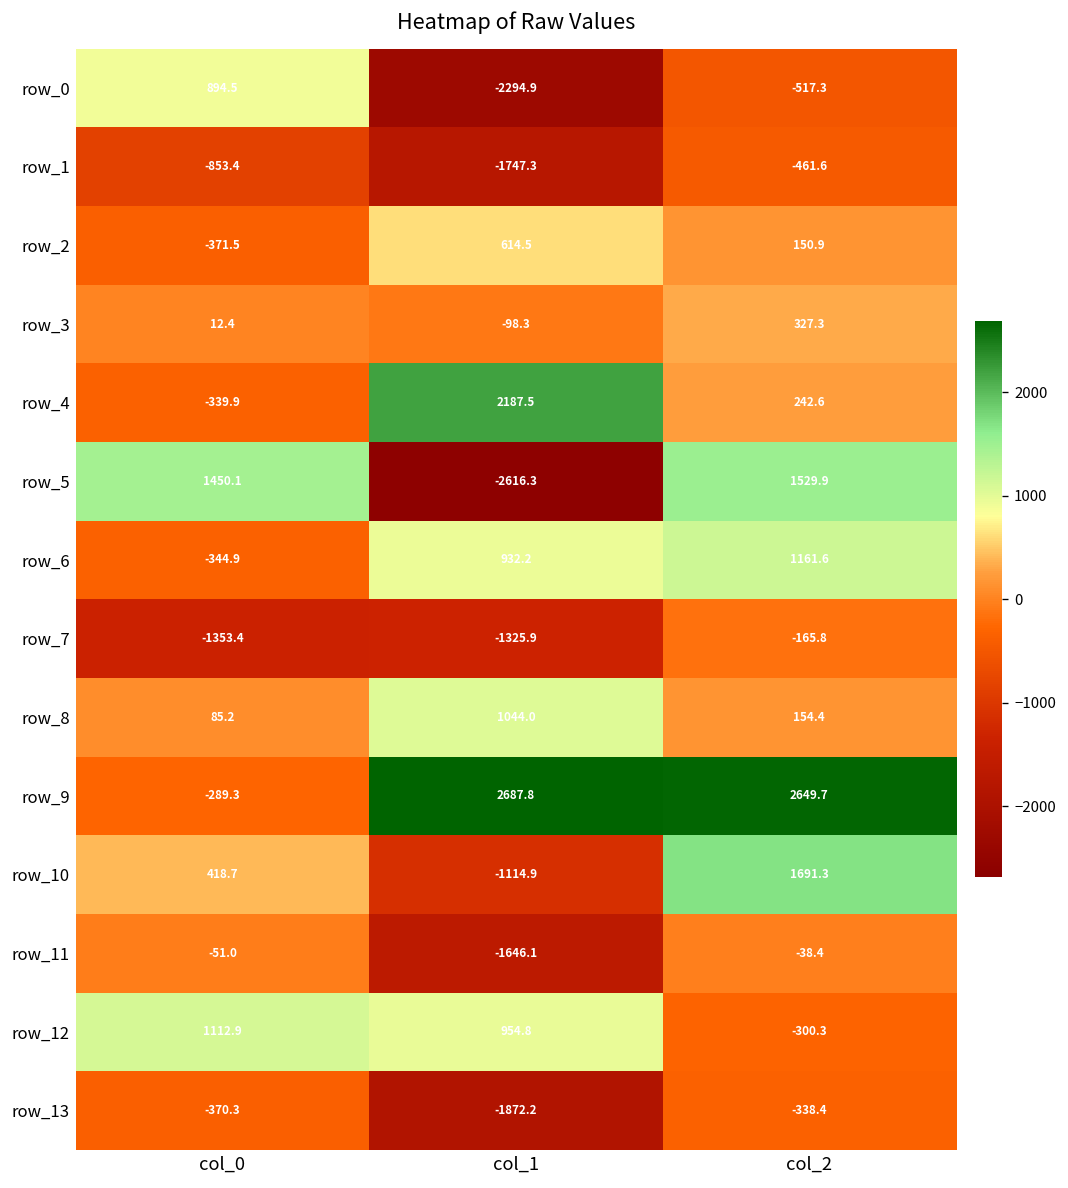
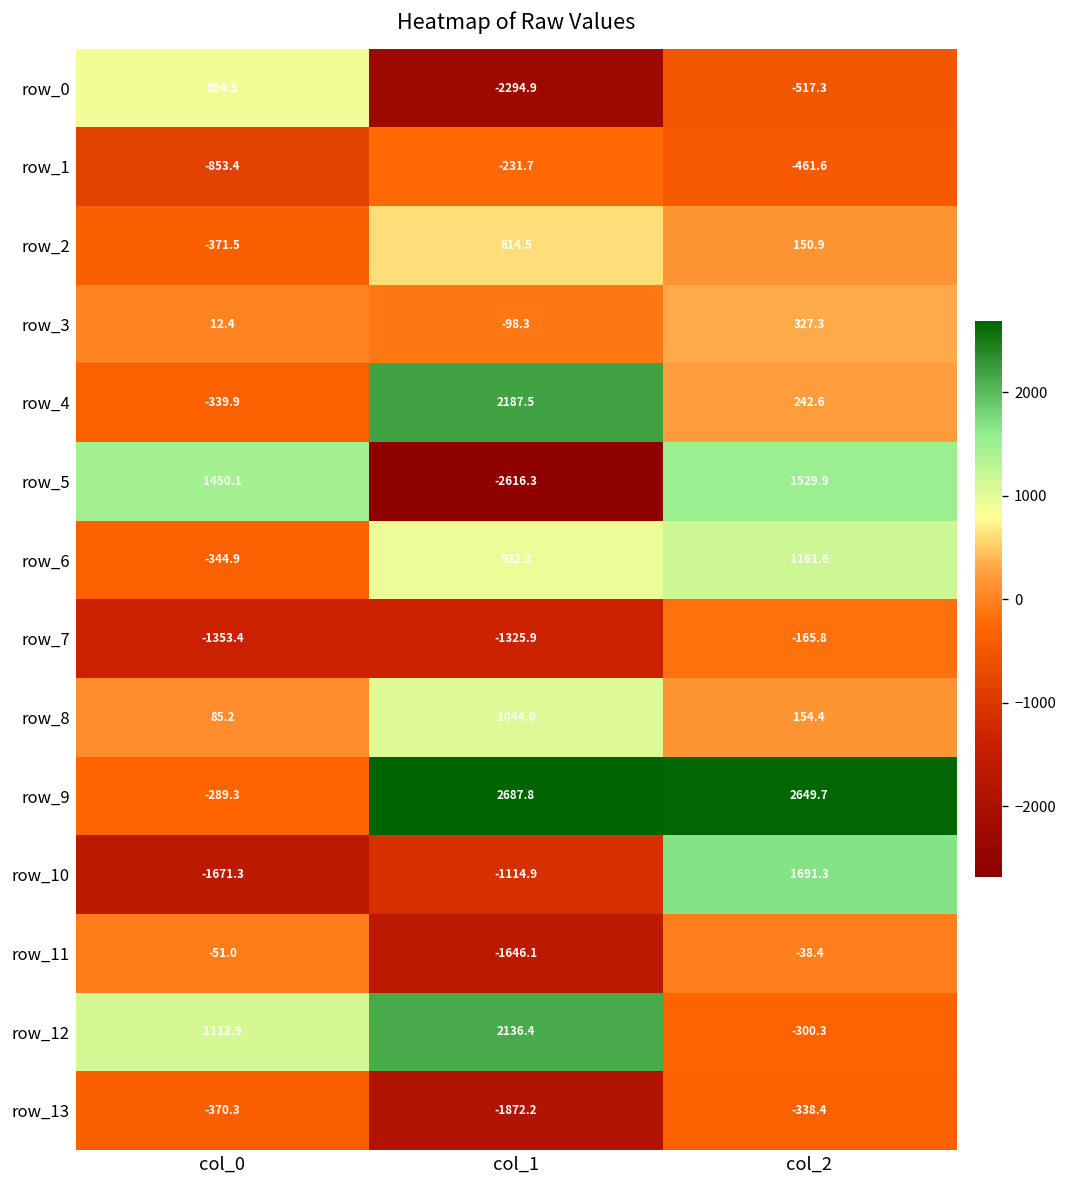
row_1, col_1: -1747.3 -> -231.7
row_10, col_0: 418.7 -> -1671.3
row_12, col_1: 954.8 -> 2136.4
